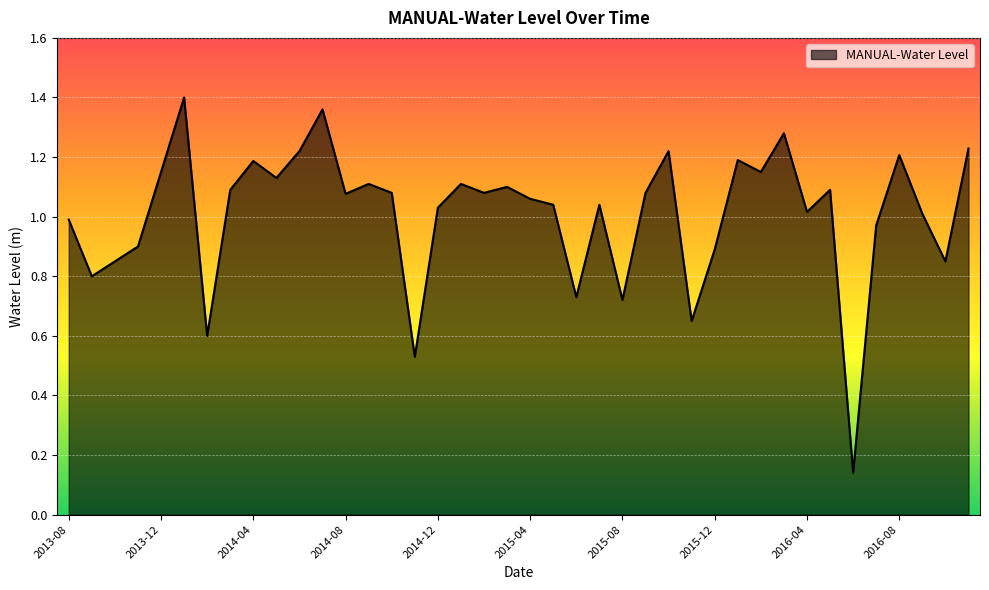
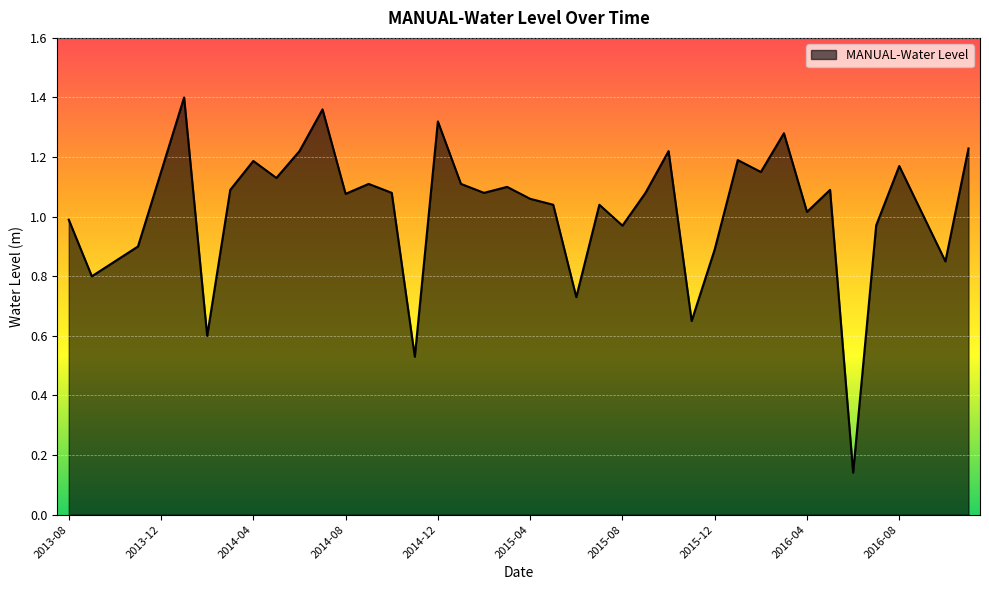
2014-12: 1.03 -> 1.32
2015-08: 0.72 -> 0.97
2016-08: 1.21 -> 1.17
